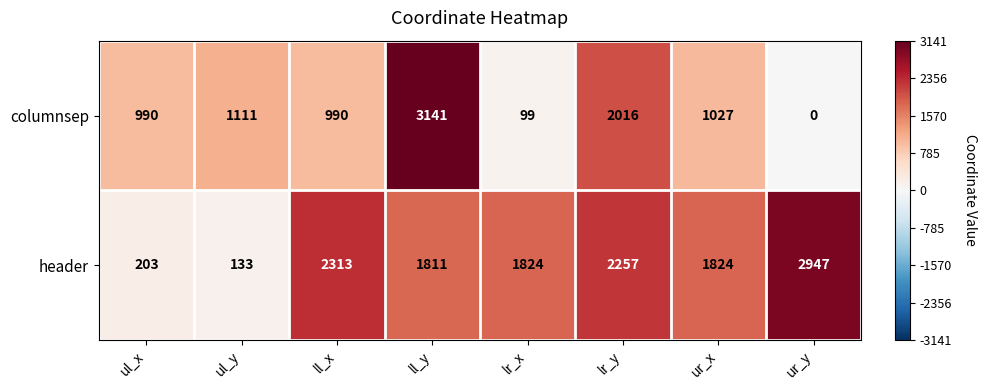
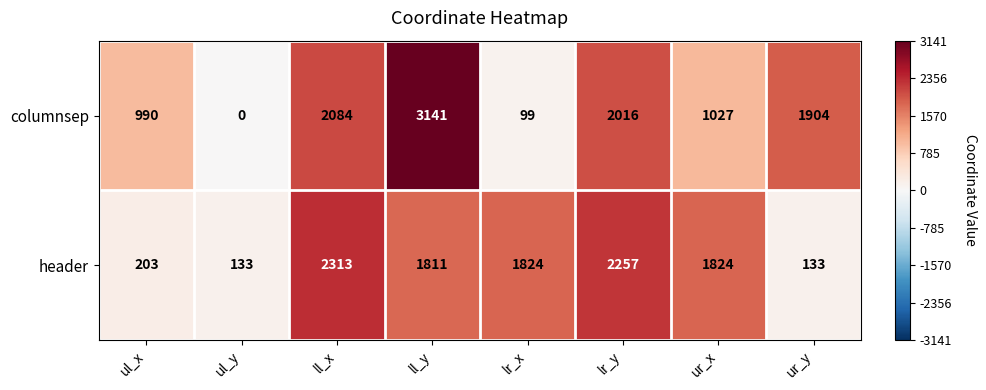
columnsep, ul_y: 1111 -> 0
columnsep, ll_x: 990 -> 2084
columnsep, ur_y: 0 -> 1904
header, ur_y: 2947 -> 133
